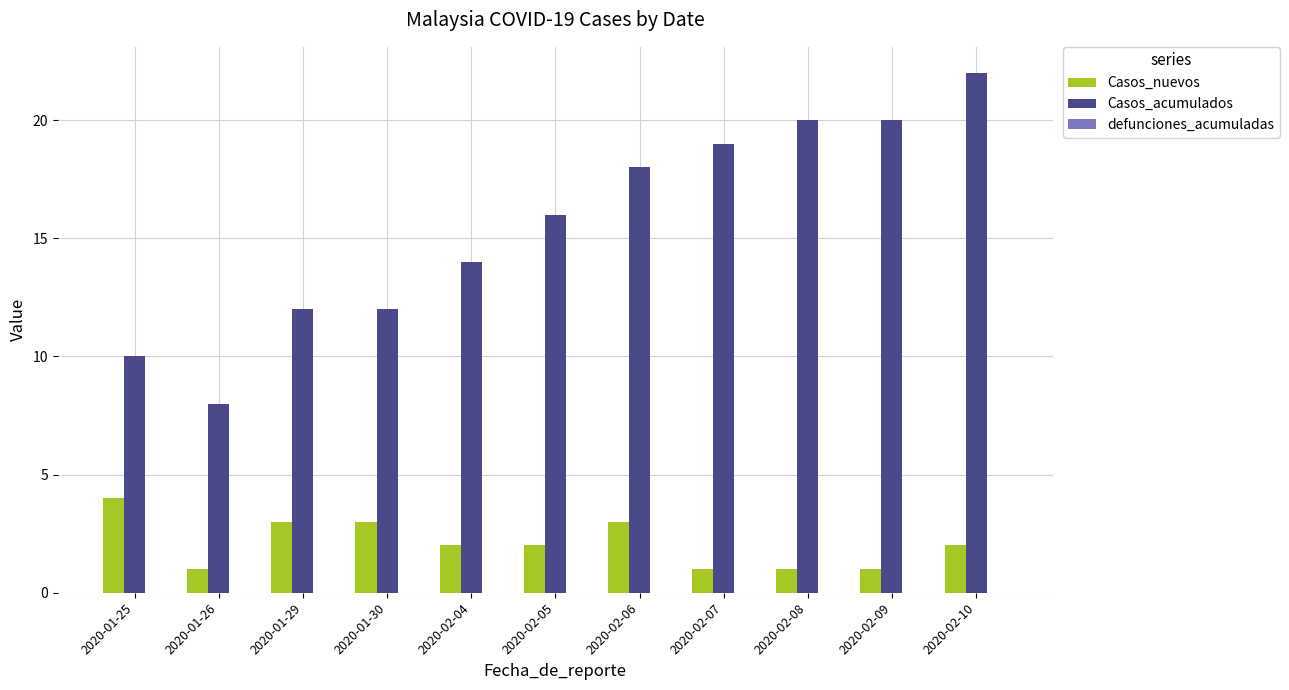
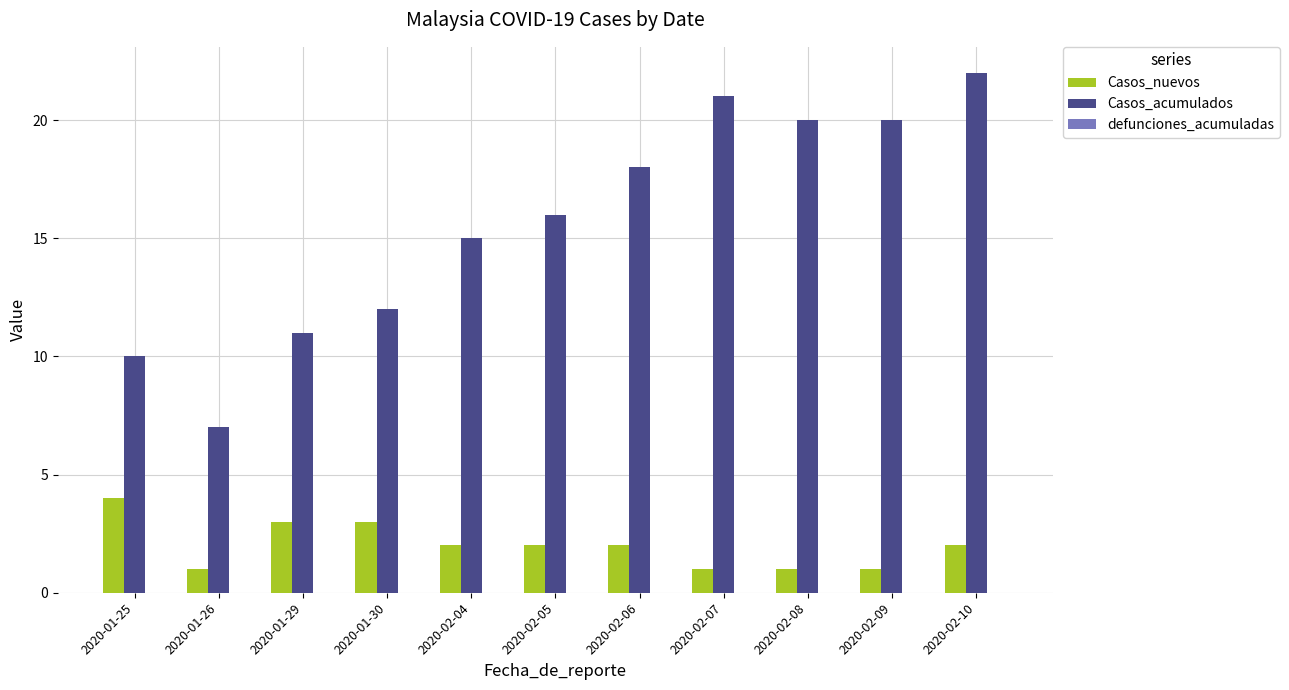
Casos_acumulados, 2020-01-26: 8 -> 7
Casos_acumulados, 2020-01-29: 12 -> 11
Casos_acumulados, 2020-02-04: 14 -> 15
Casos_nuevos, 2020-02-06: 3 -> 2
Casos_acumulados, 2020-02-07: 19 -> 21
